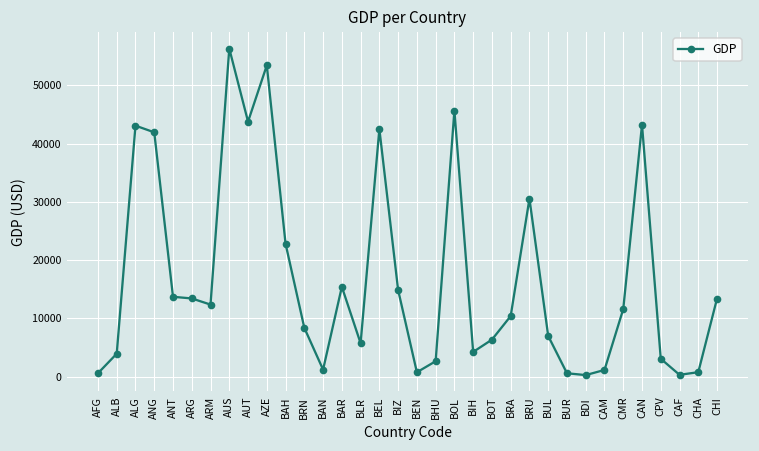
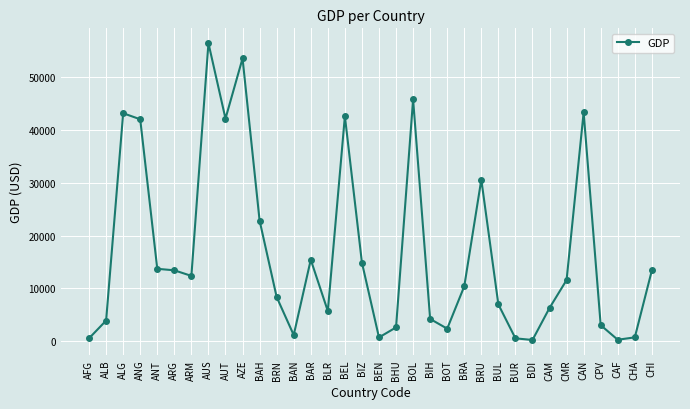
AUT: 44000 -> 42000
BOT: 6000 -> 2000
CAM: 1000 -> 6000
